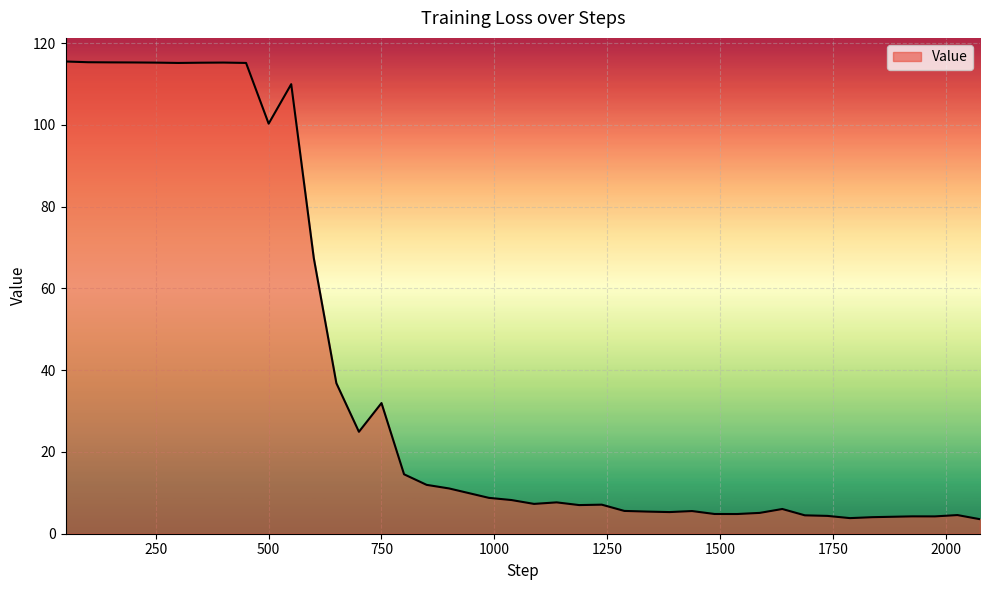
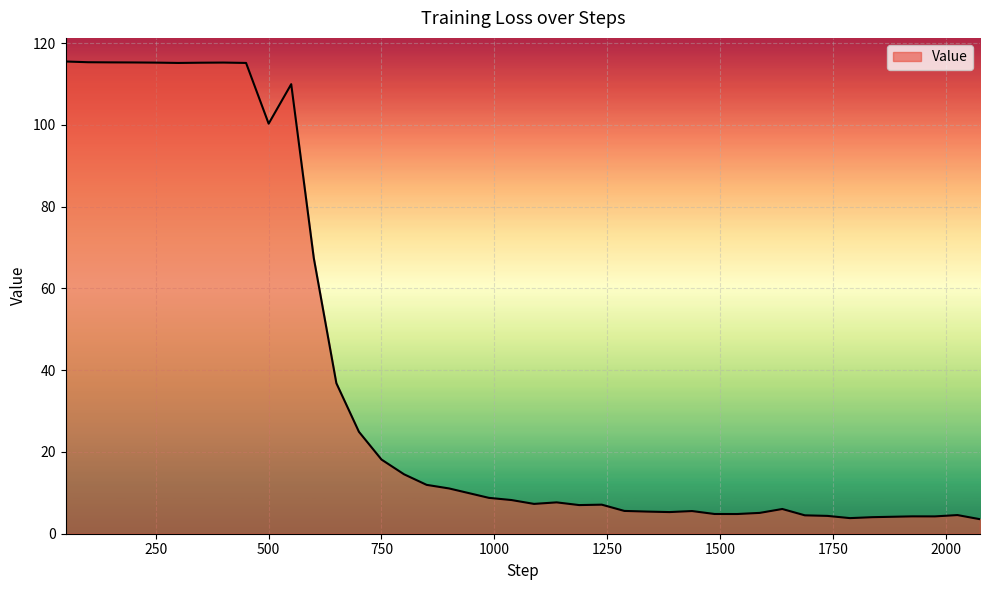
750: 32 -> 18
